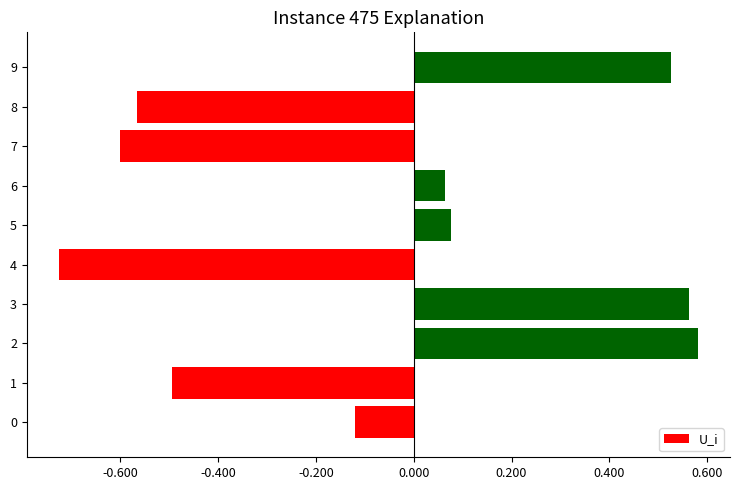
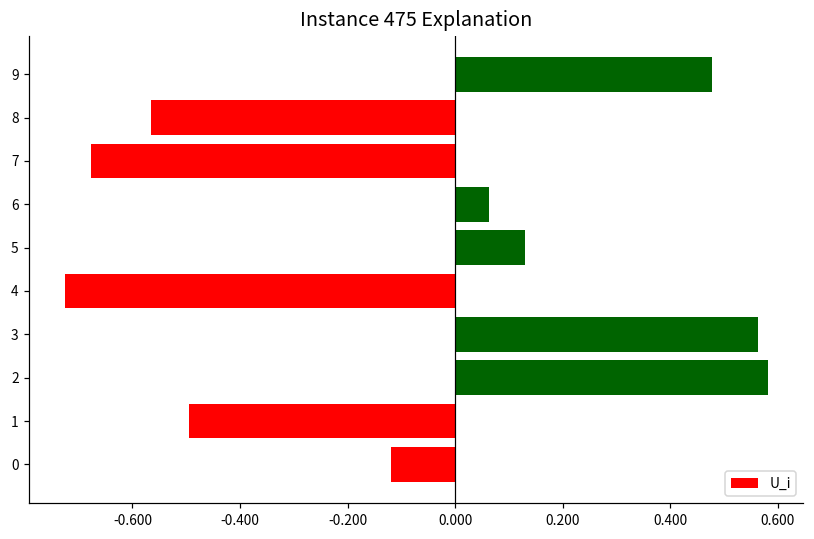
9: 0.53 -> 0.48
7: -0.60 -> -0.68
5: 0.08 -> 0.13
